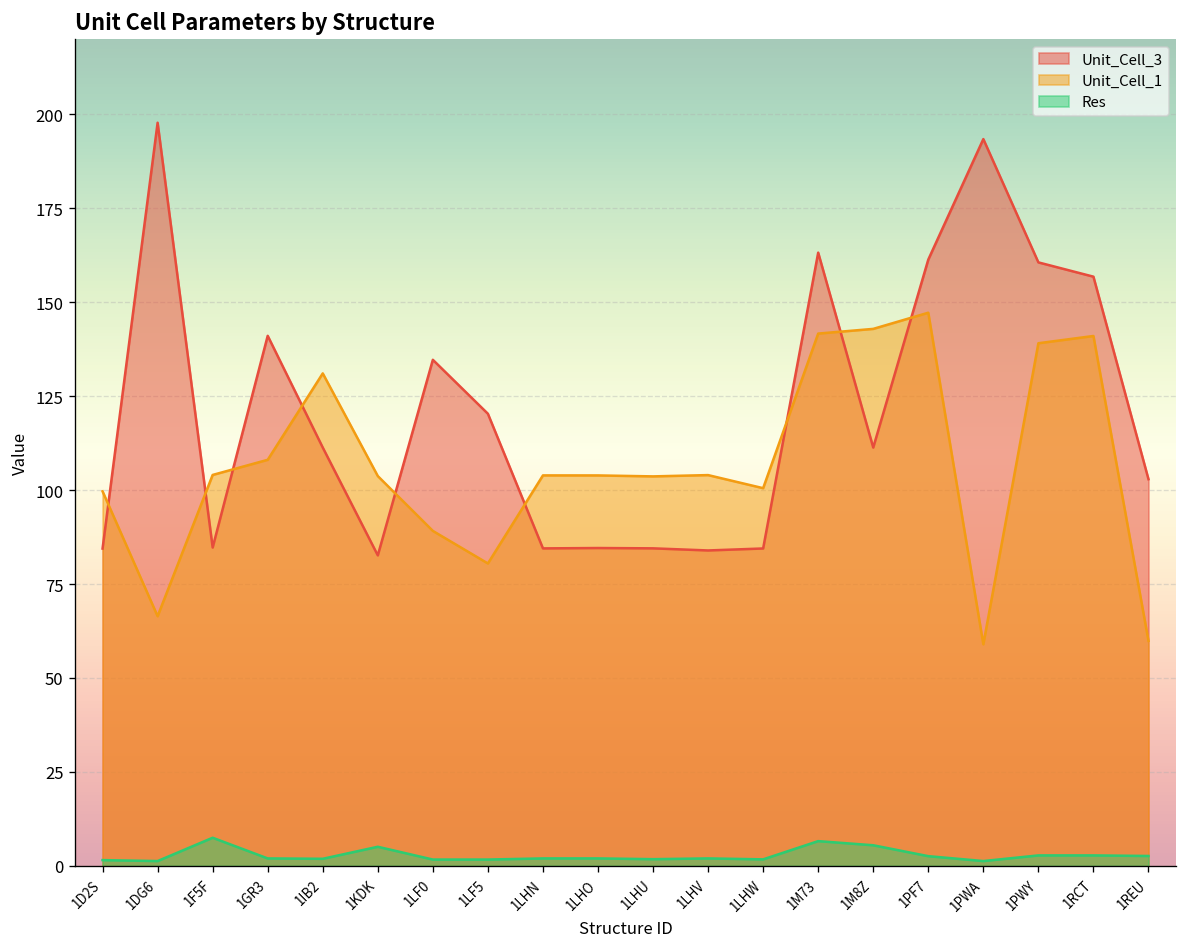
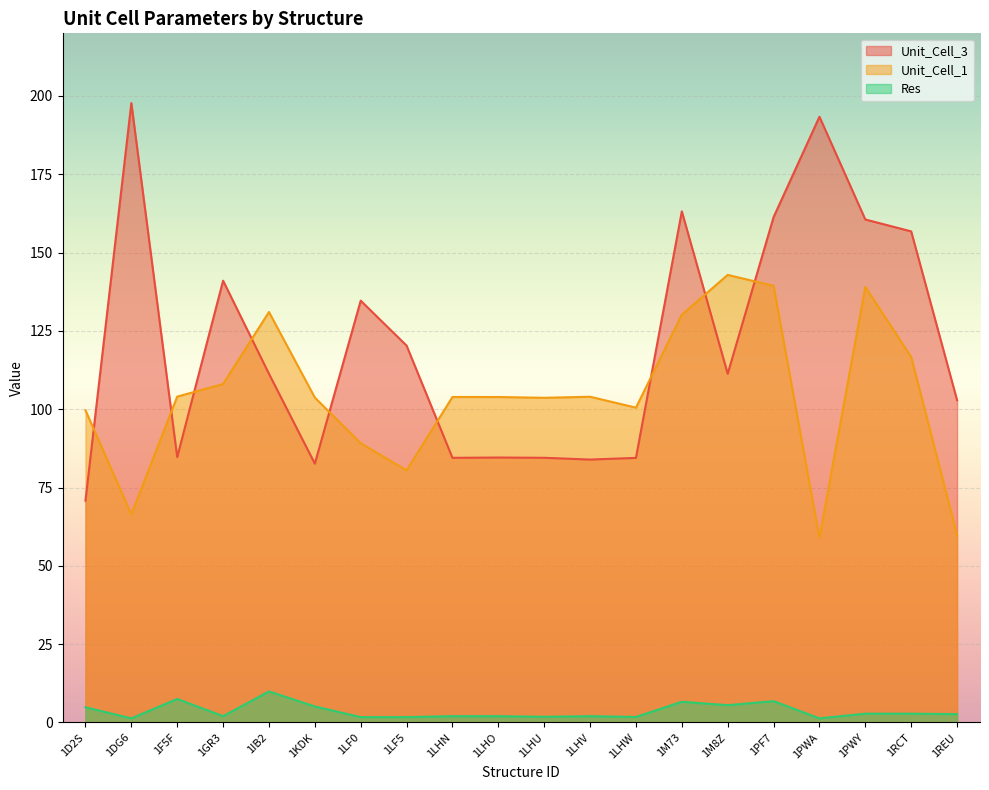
Unit_Cell_3, 1D2S: 84 -> 71
Res, 1D2S: 2 -> 5
Res, 1IB2: 2 -> 10
Unit_Cell_1, 1M73: 142 -> 130
Unit_Cell_1, 1PF7: 147 -> 139
Res, 1PF7: 3 -> 7
Unit_Cell_1, 1RCT: 141 -> 117
